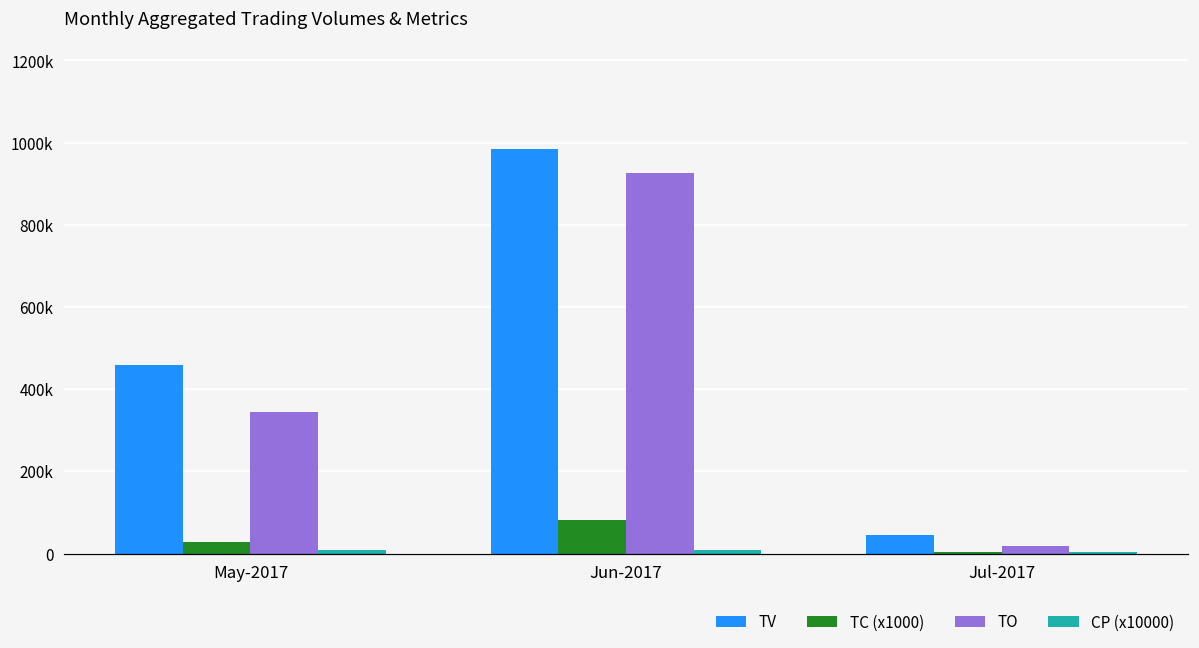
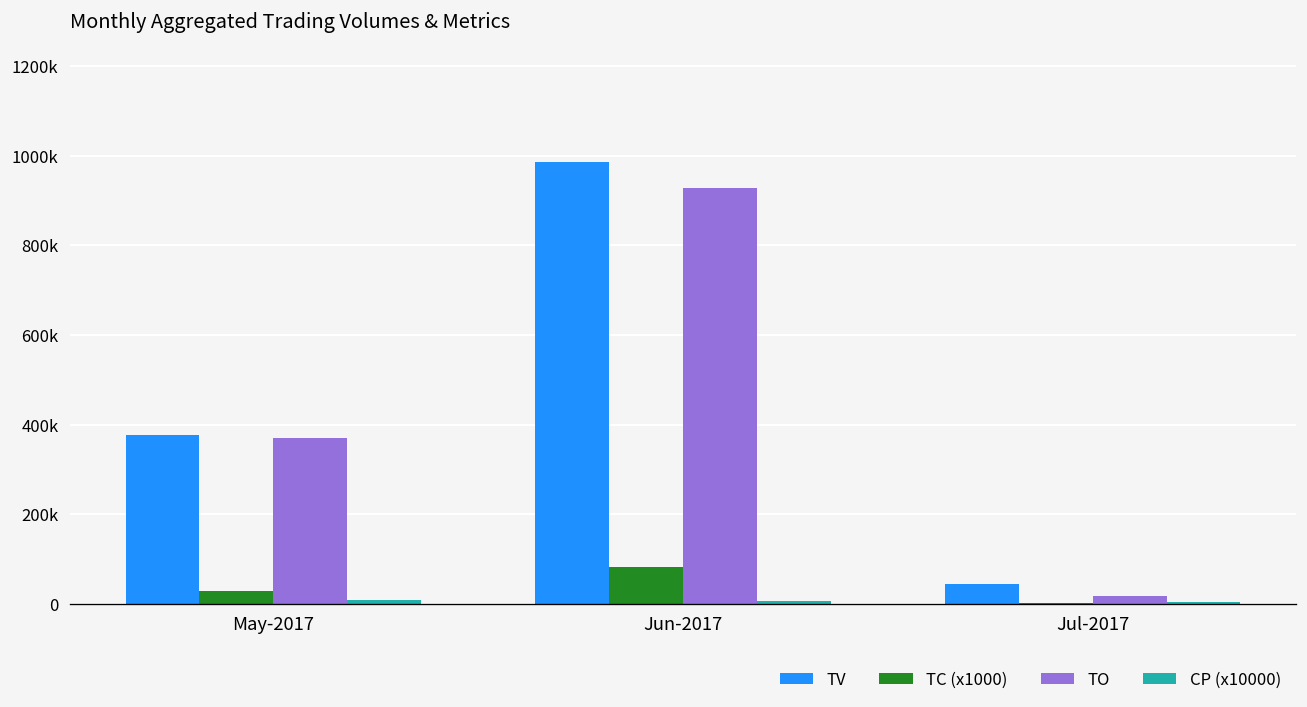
TV, May-2017: 460000 -> 380000
TO, May-2017: 340000 -> 370000
